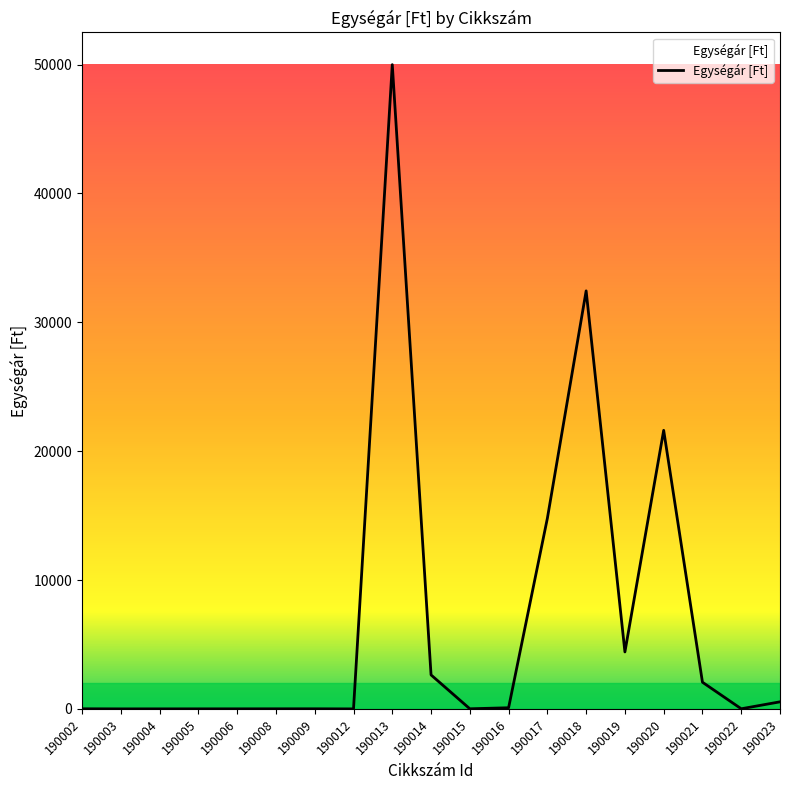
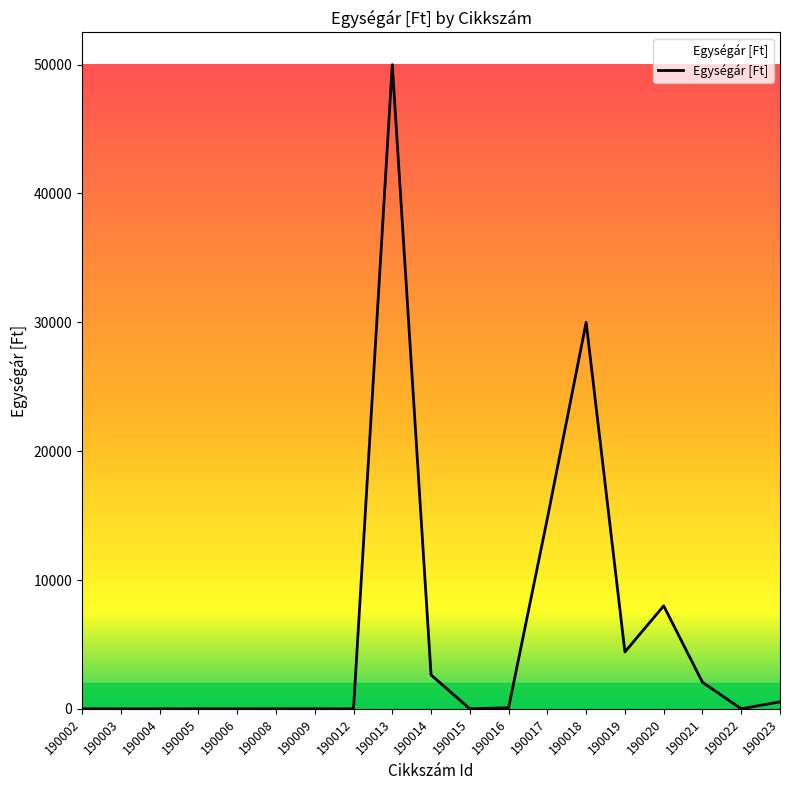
190018: 32400 -> 30000
190020: 21600 -> 8000
